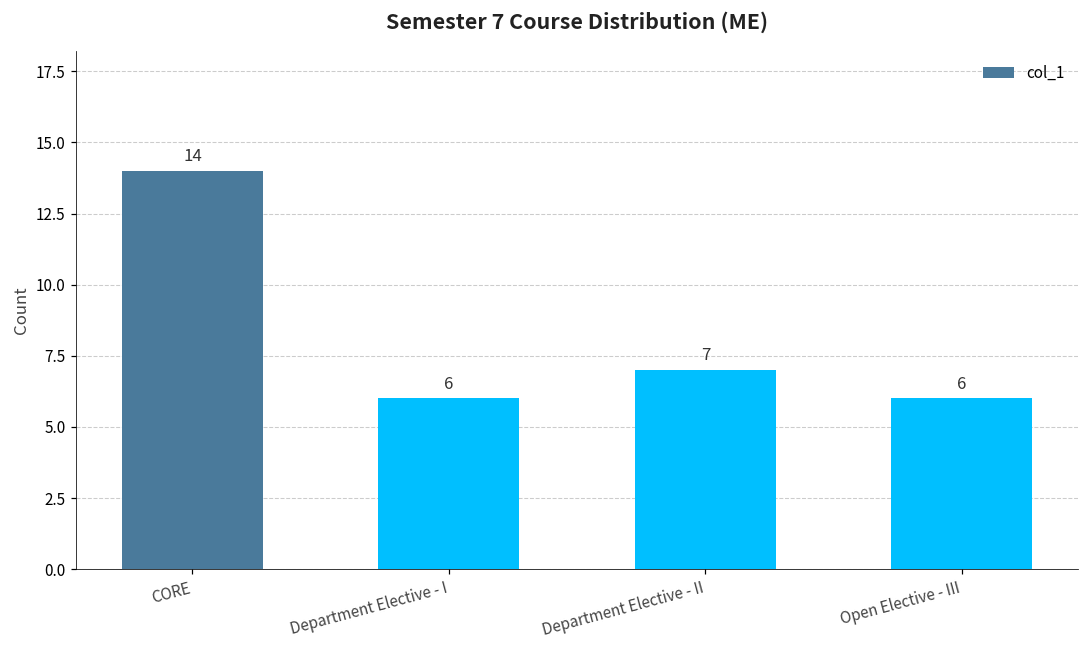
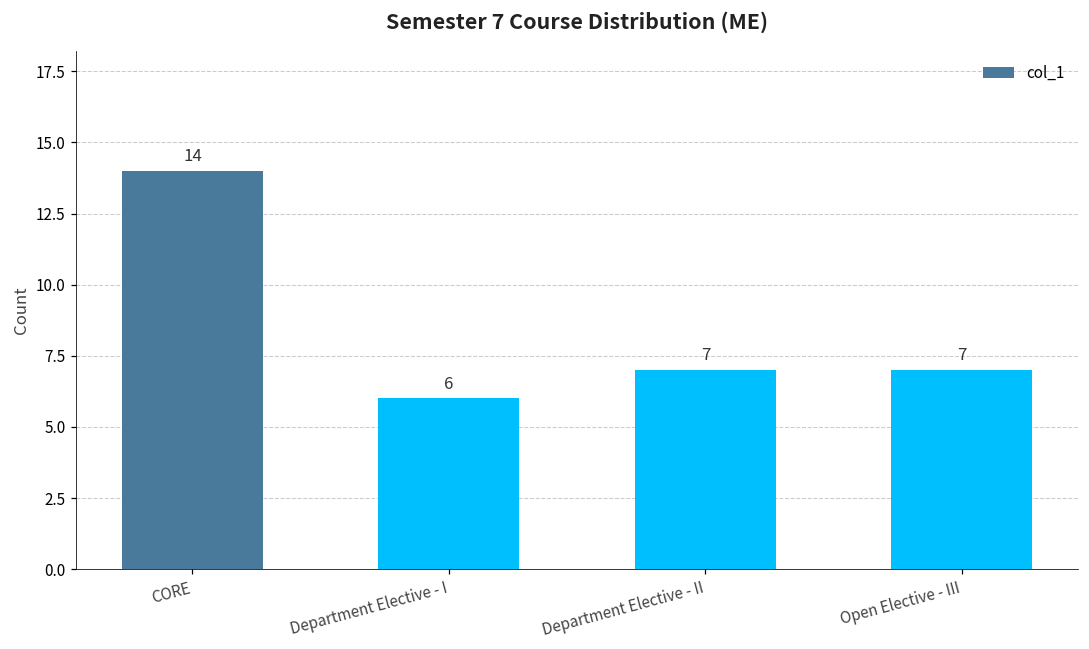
Open Elective - III: 6 -> 7
